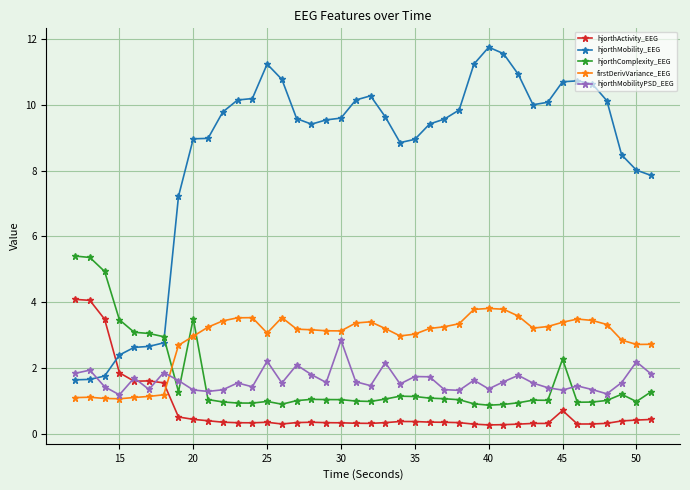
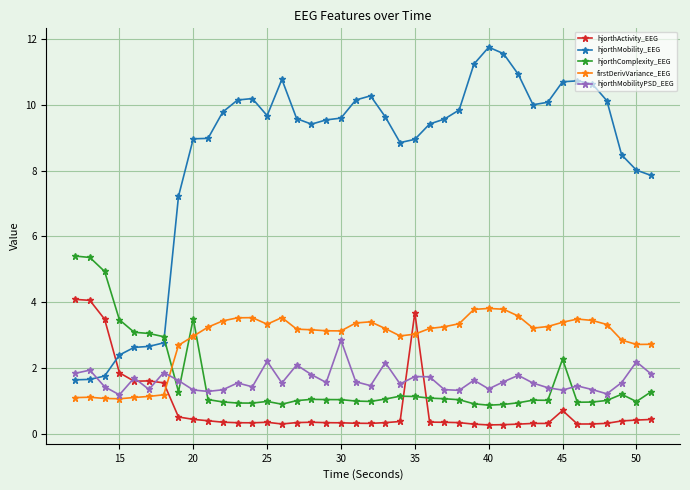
hjorthMobility_EEG, 25: 11.2 -> 9.7
firstDerivVariance_EEG, 25: 3.1 -> 3.3
hjorthActivity_EEG, 35: 0.4 -> 3.7
